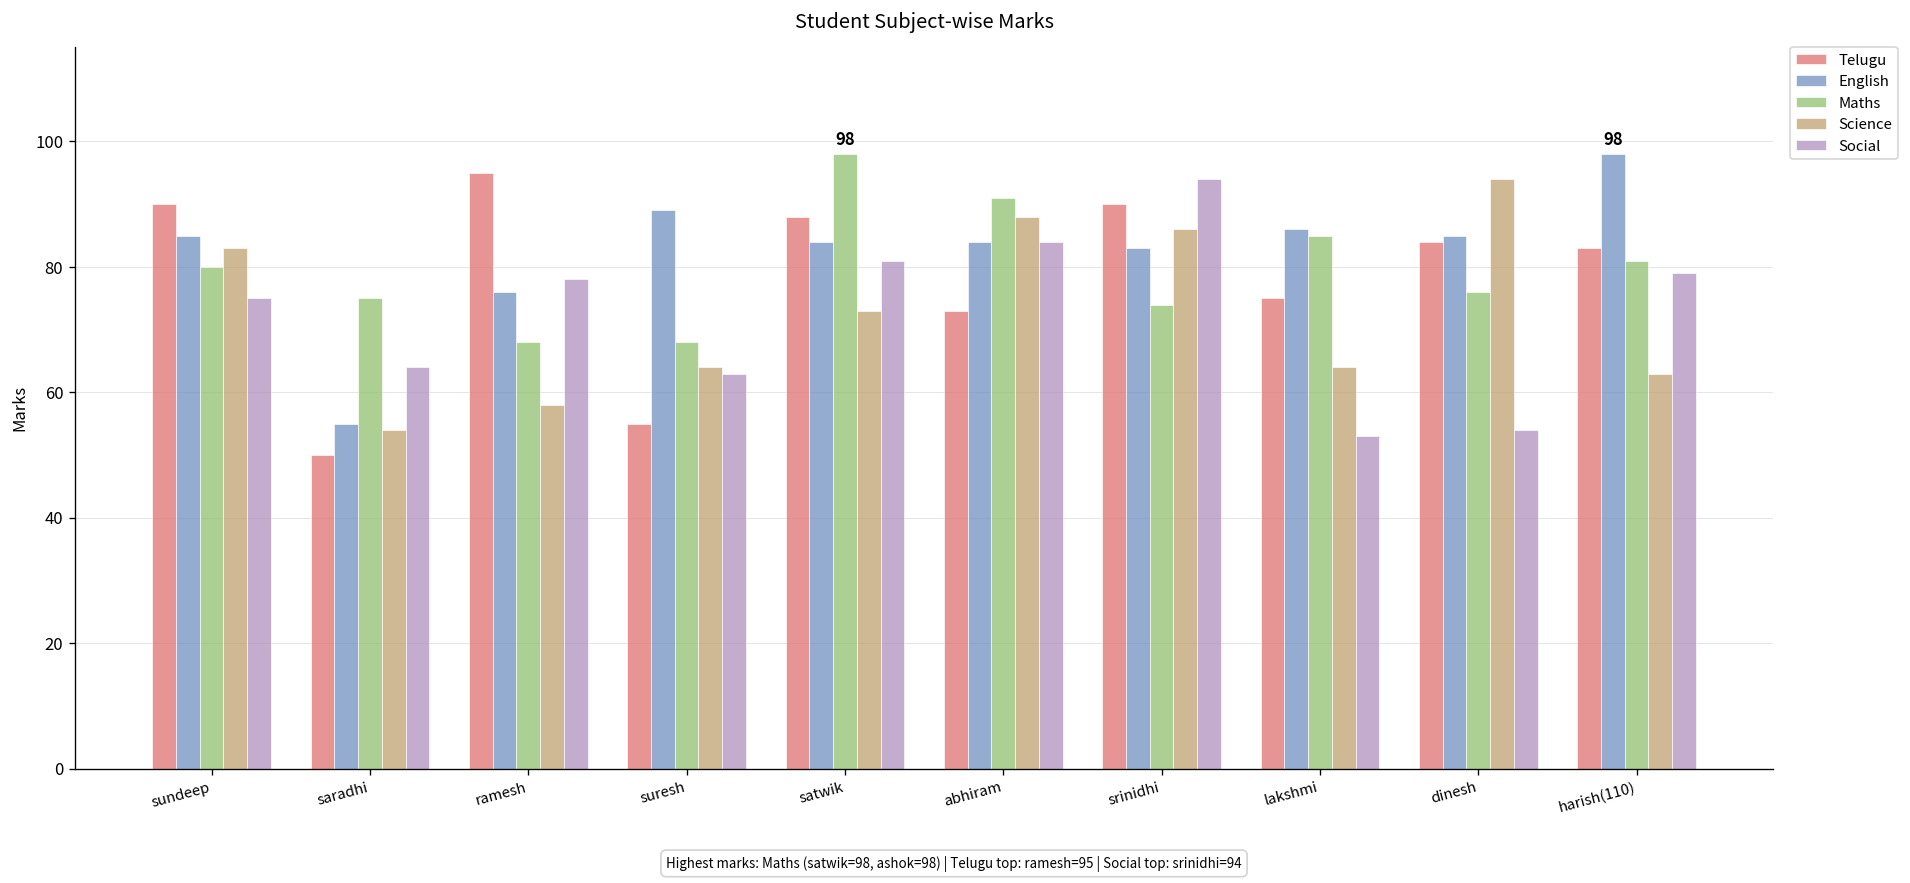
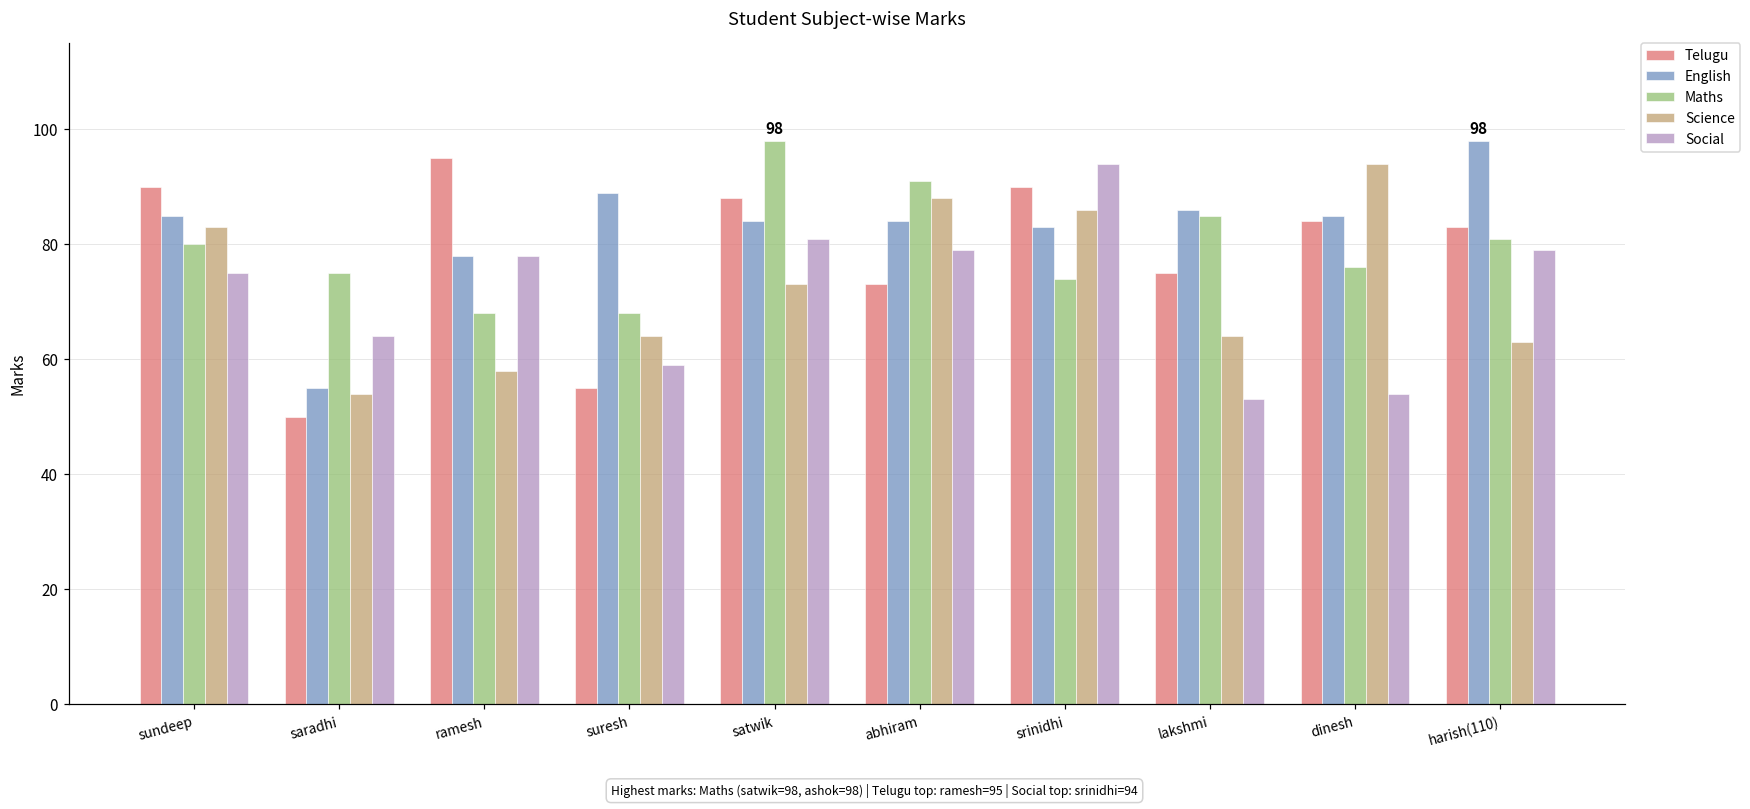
English, ramesh: 76 -> 78
Social, suresh: 63 -> 59
Social, abhiram: 84 -> 79
